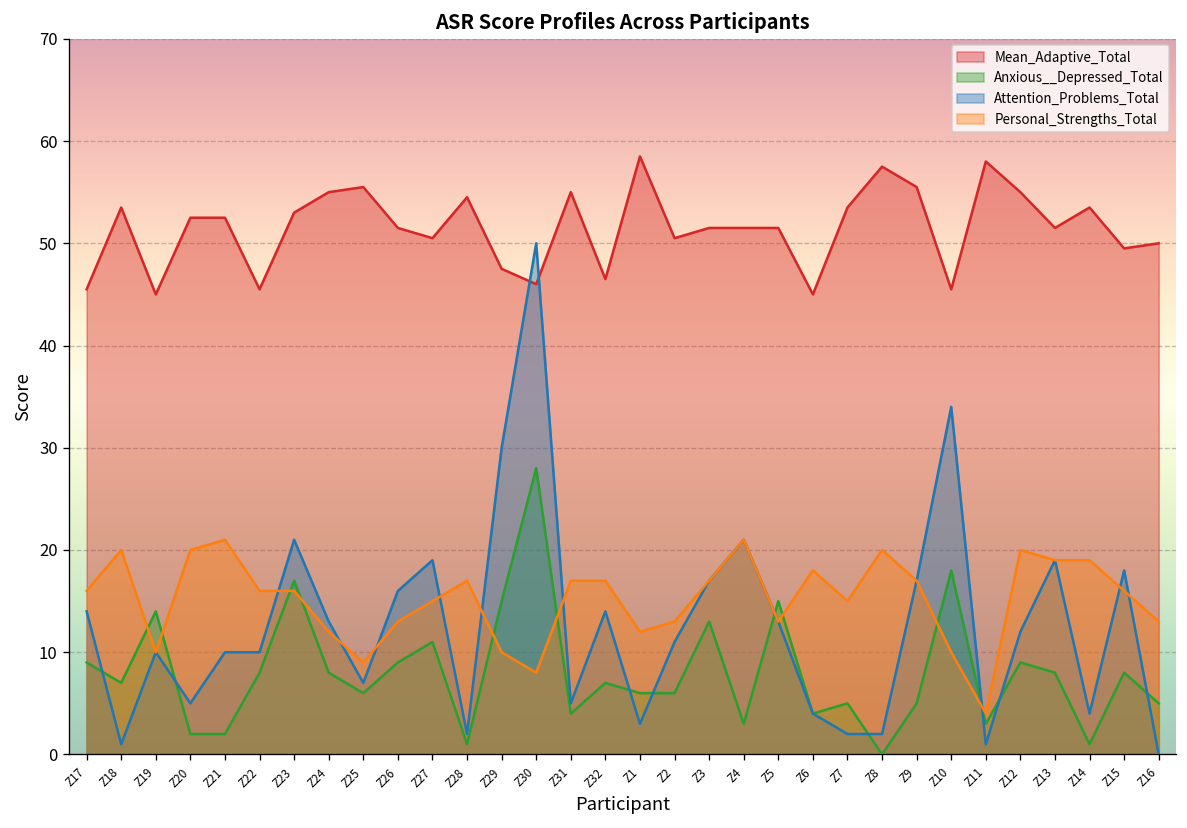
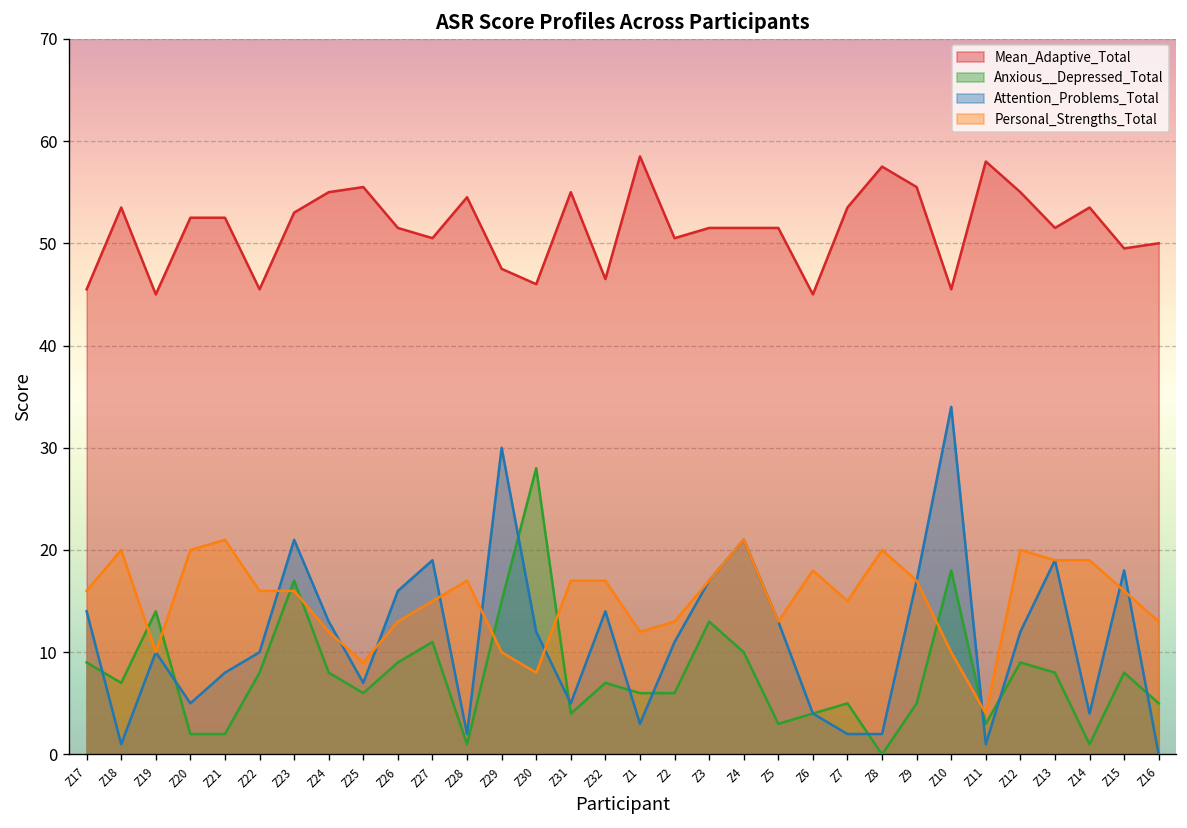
Attention_Problems_Total, Z21: 10 -> 8
Attention_Problems_Total, Z30: 50 -> 12
Anxious__Depressed_Total, Z4: 3 -> 10
Anxious__Depressed_Total, Z5: 15 -> 3
